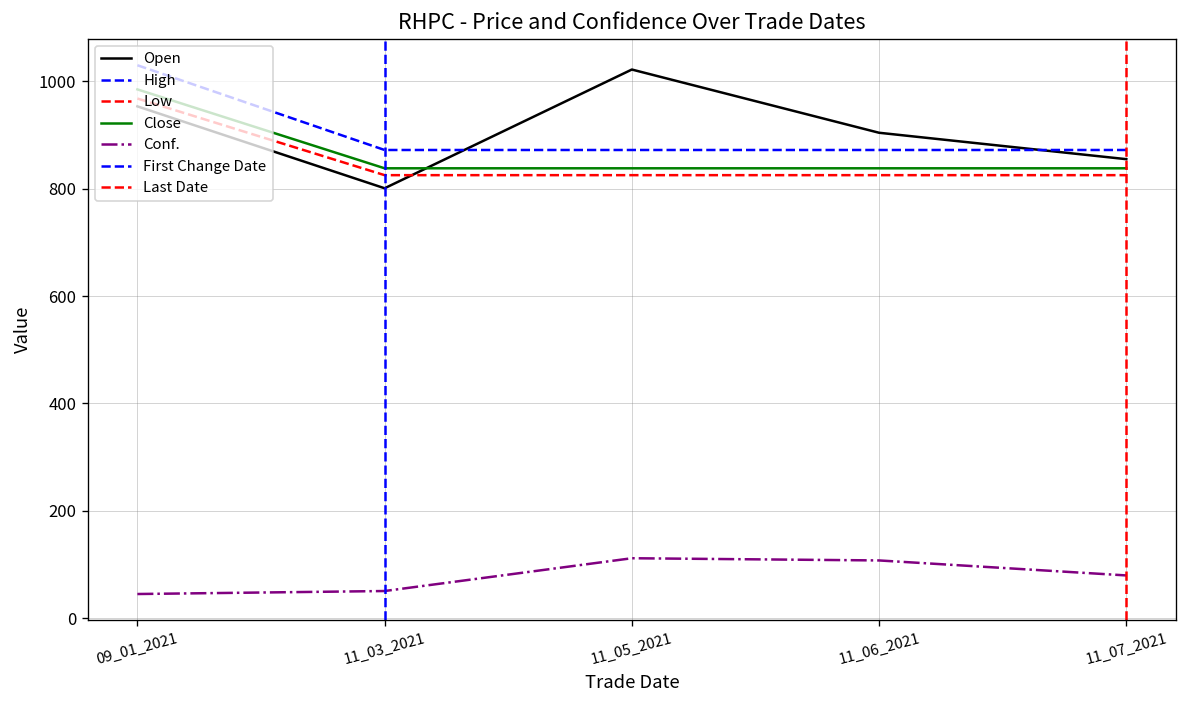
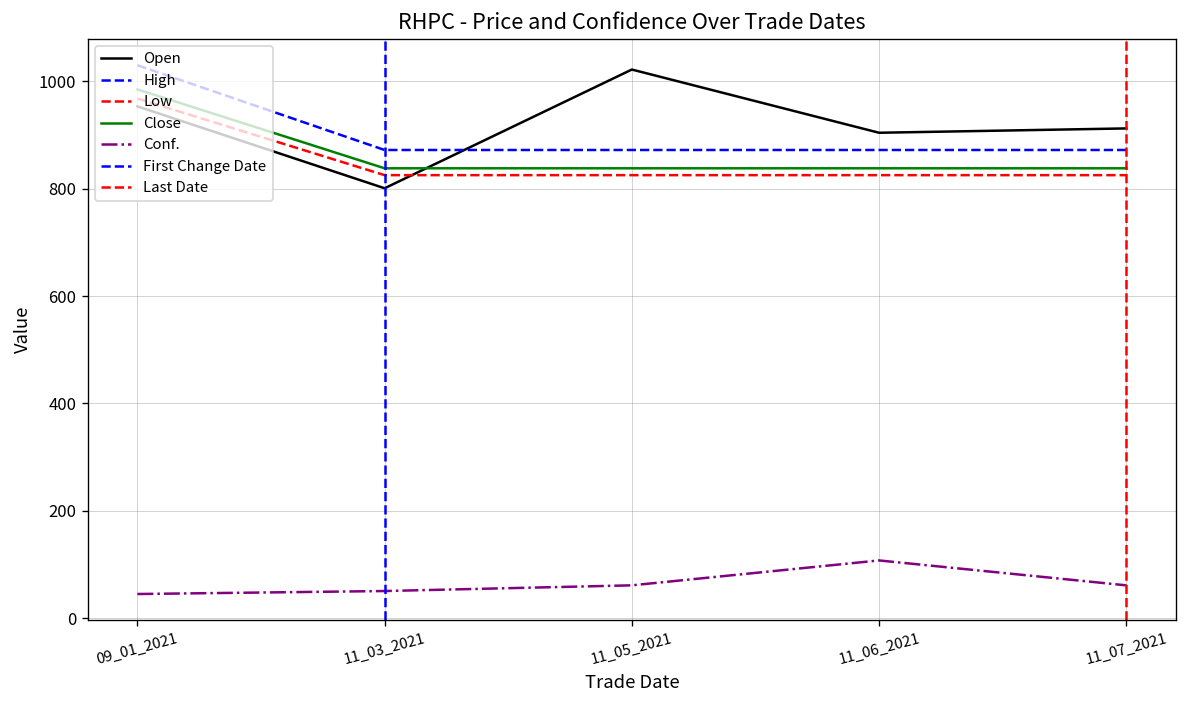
Conf., 11_05_2021: 110 -> 60
Open, 11_07_2021: 860 -> 910
Conf., 11_07_2021: 80 -> 60
